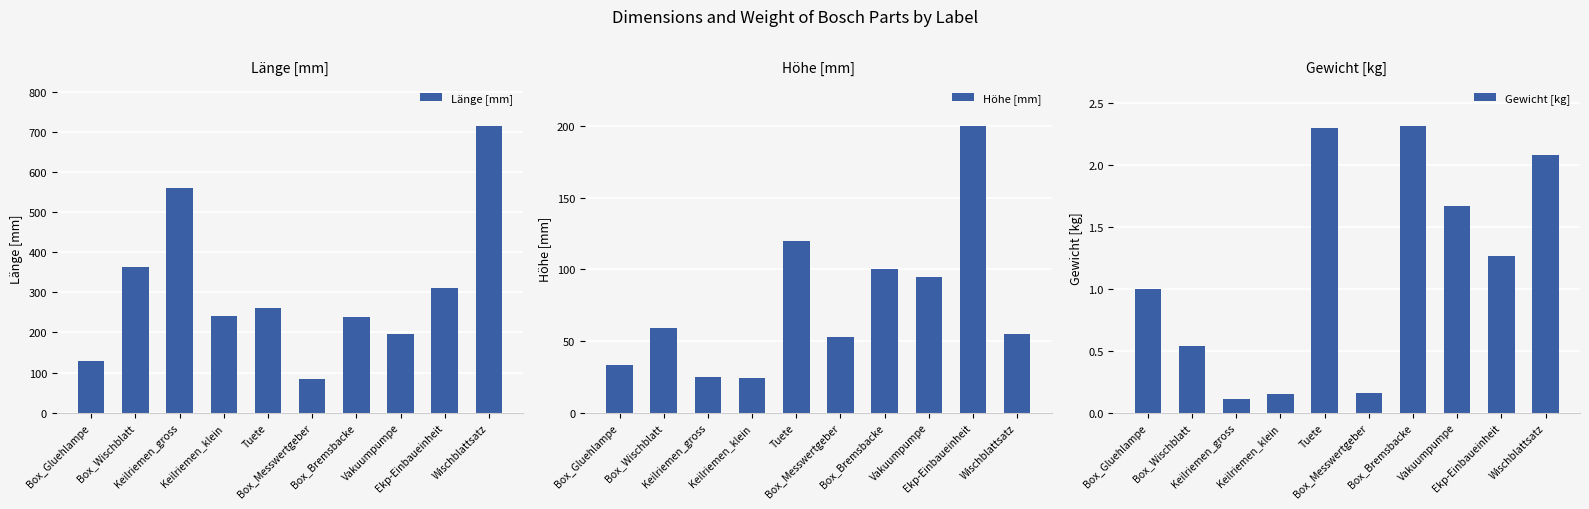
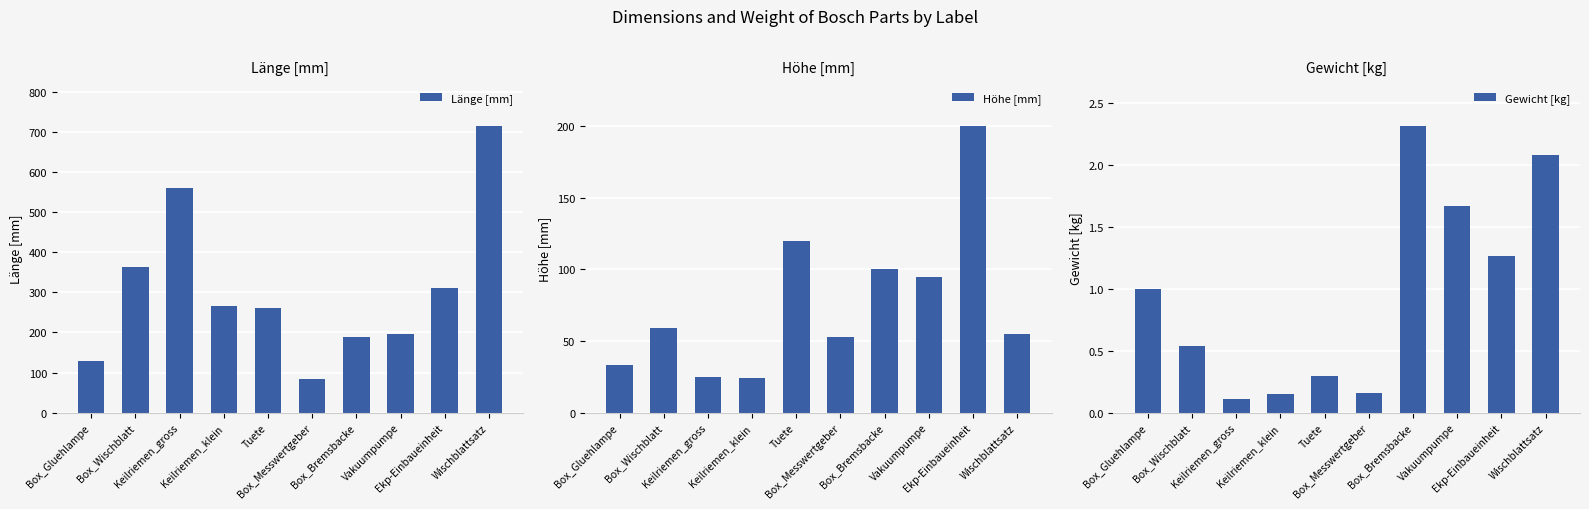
Länge [mm], Keilriemen_klein: 240 -> 270
Länge [mm], Box_Bremsbacke: 240 -> 190
Gewicht [kg], Tuete: 2.3 -> 0.3
